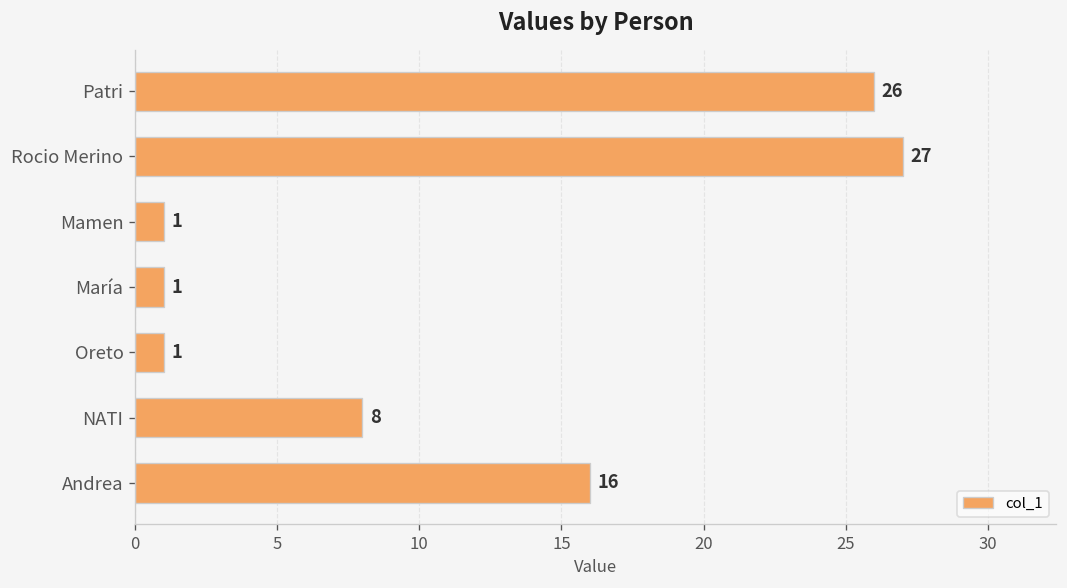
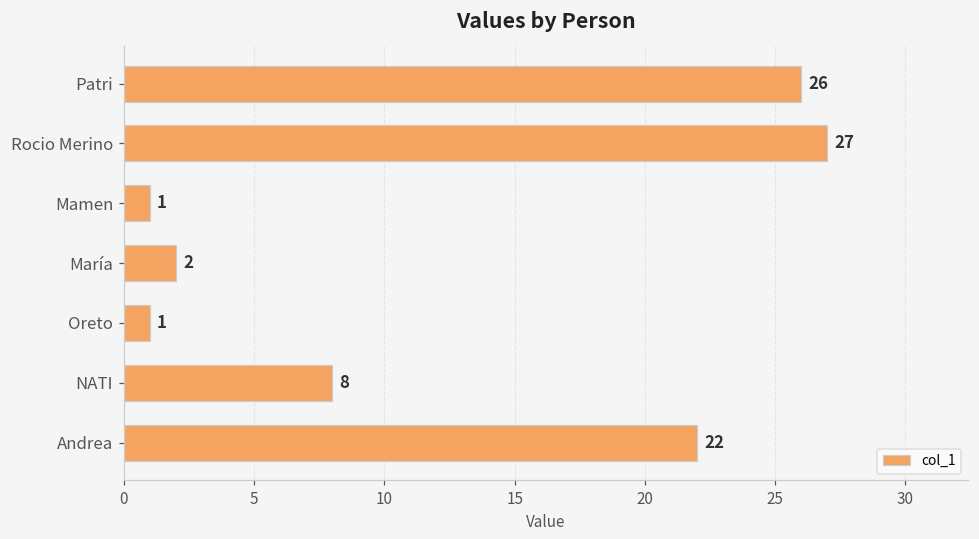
María: 1 -> 2
Andrea: 16 -> 22
